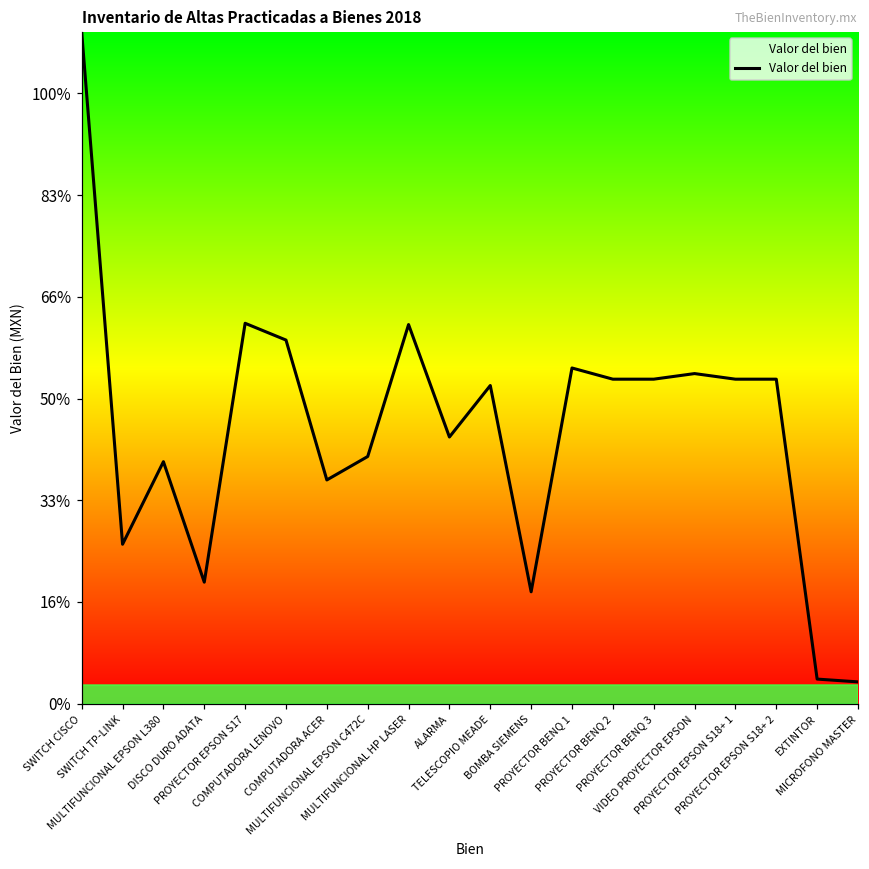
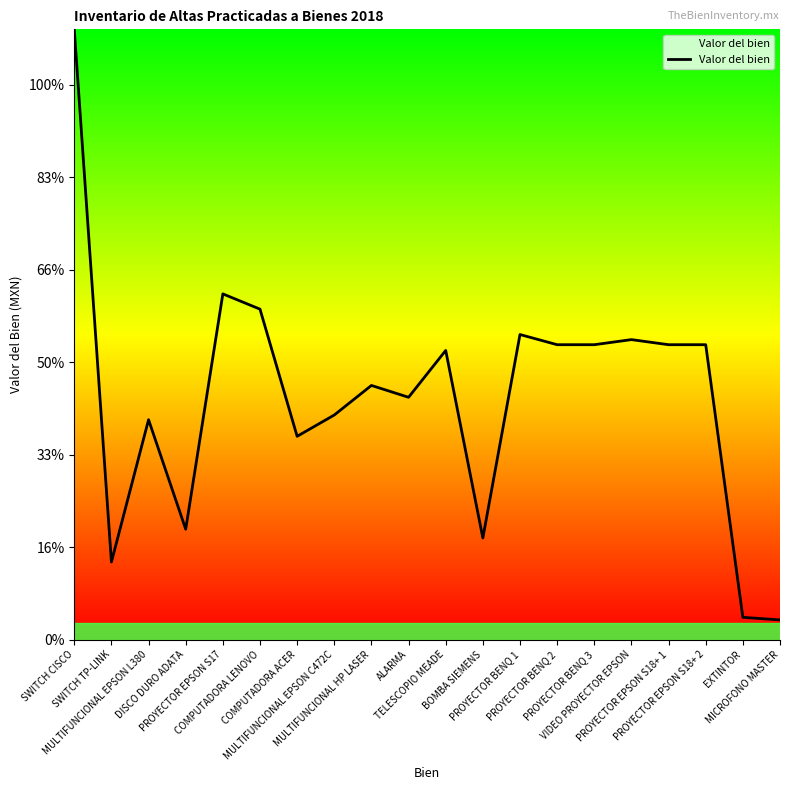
SWITCH TP-LINK: 26% -> 14%
MULTIFUNCIONAL HP LASER: 62% -> 46%
